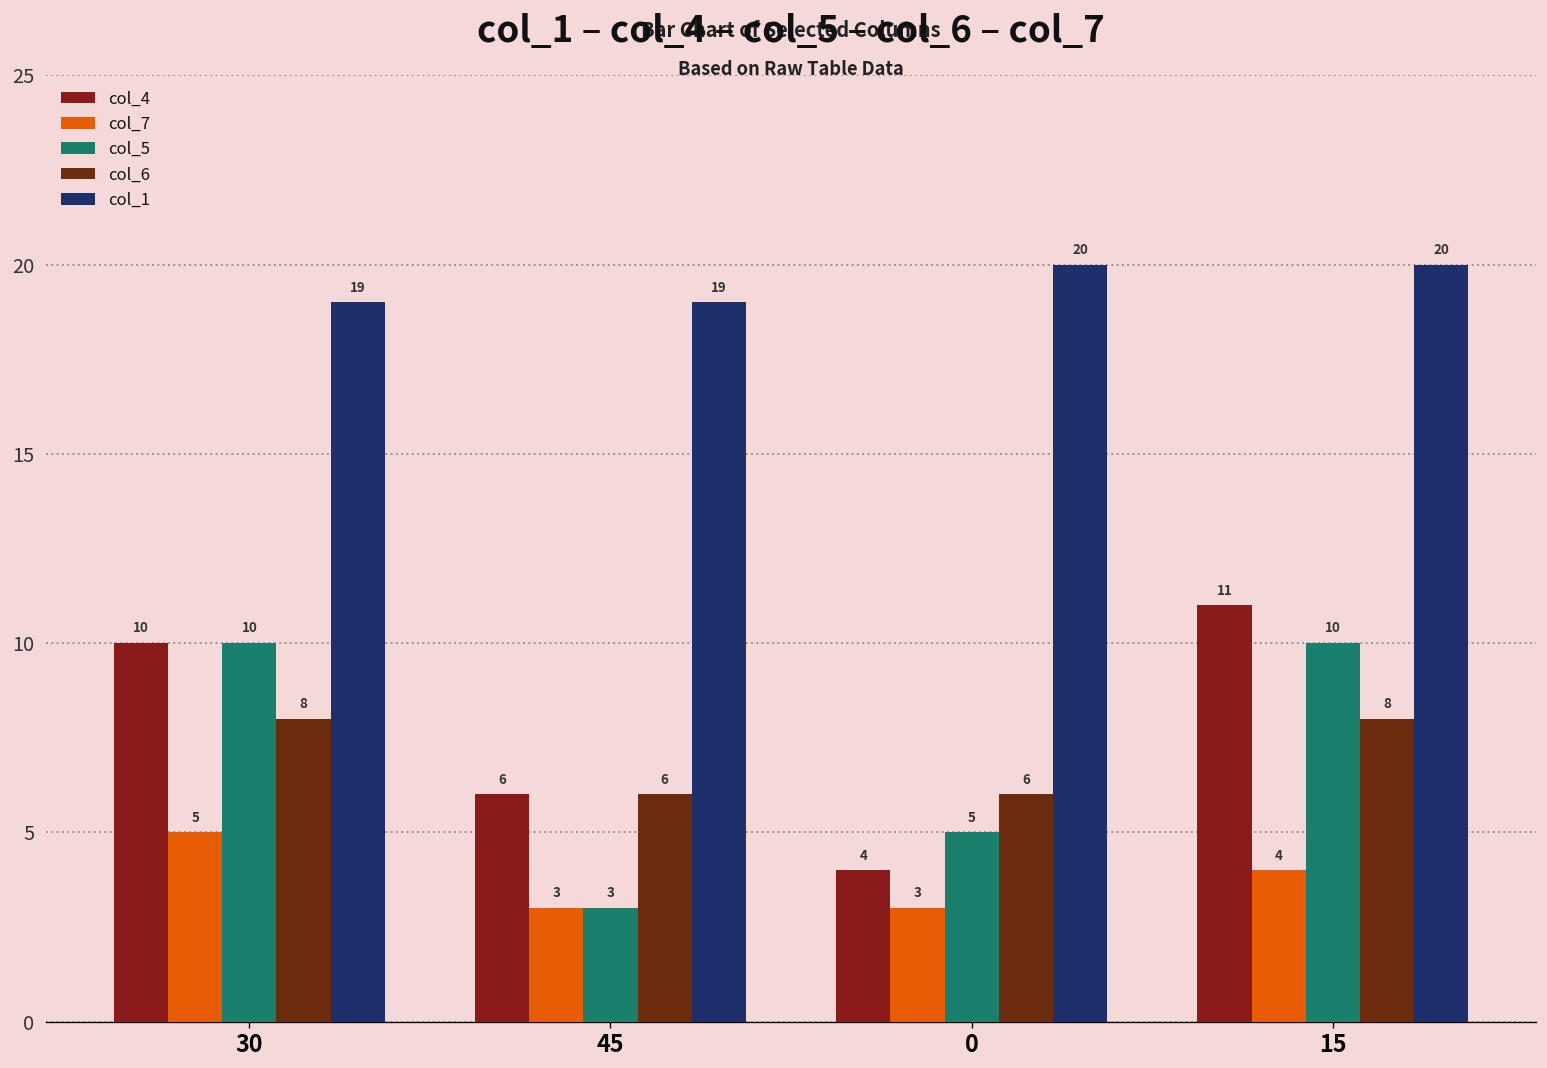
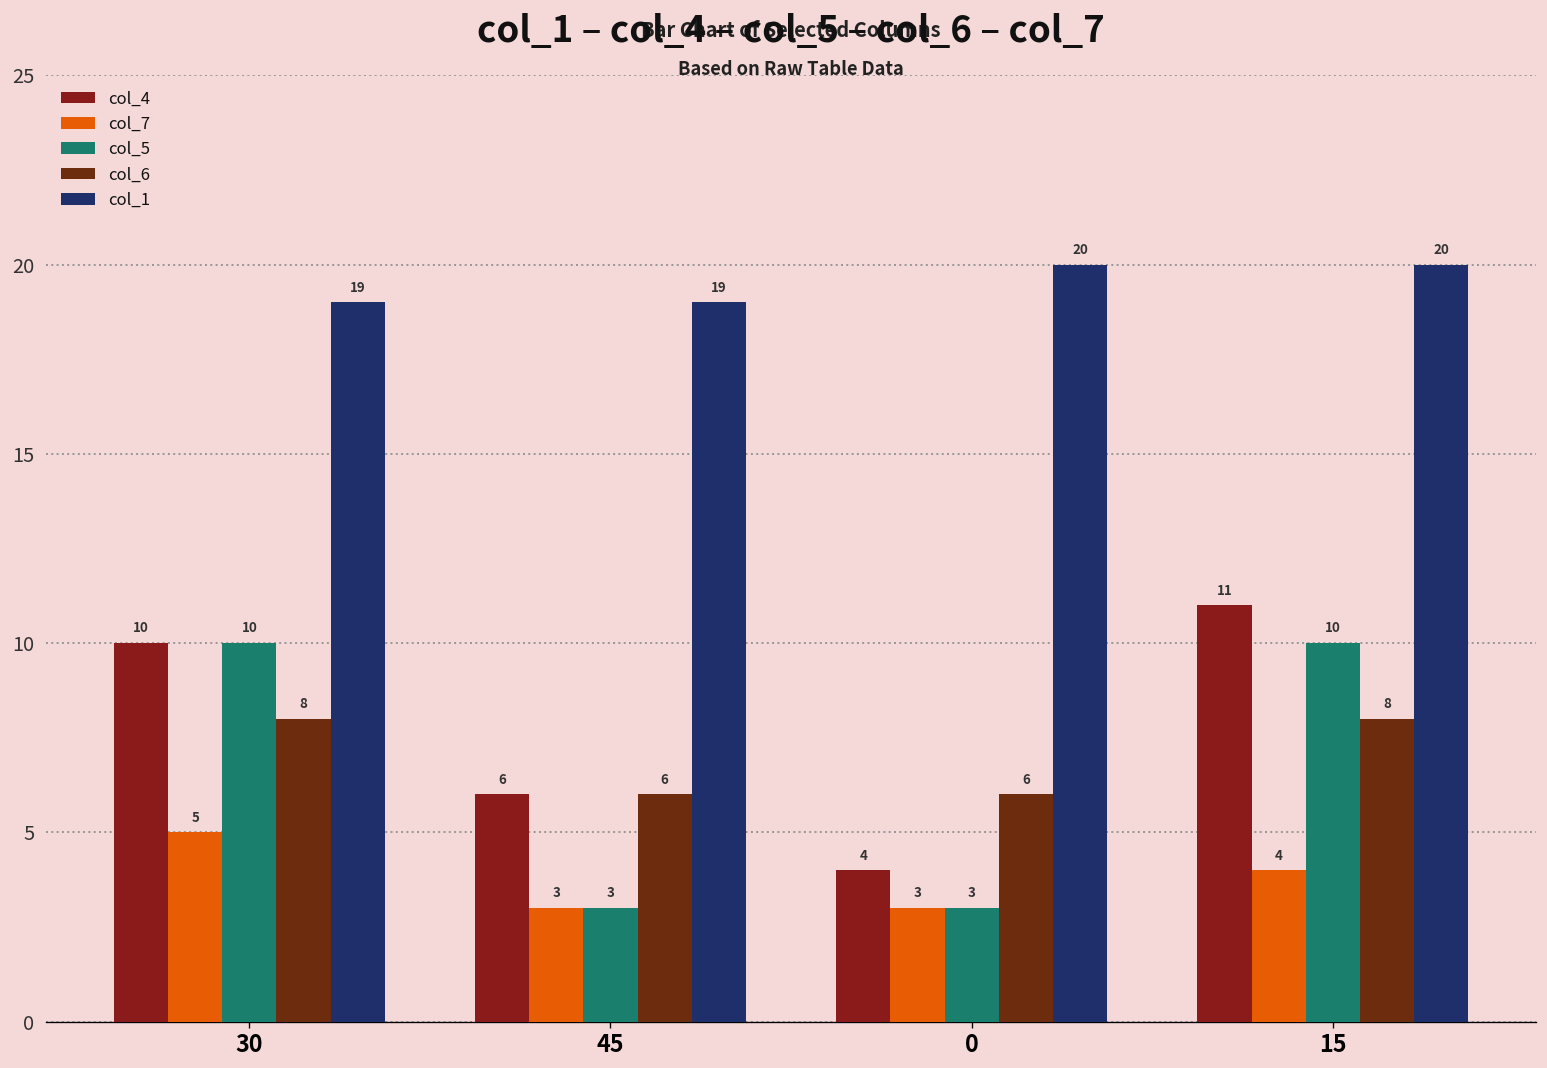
col_5, 0: 5 -> 3
